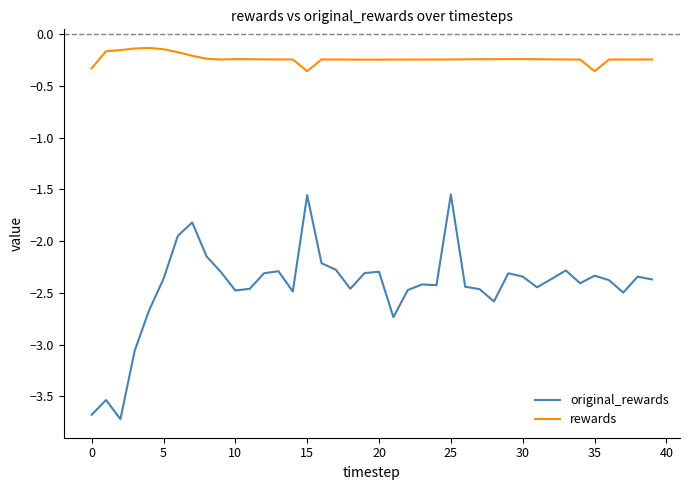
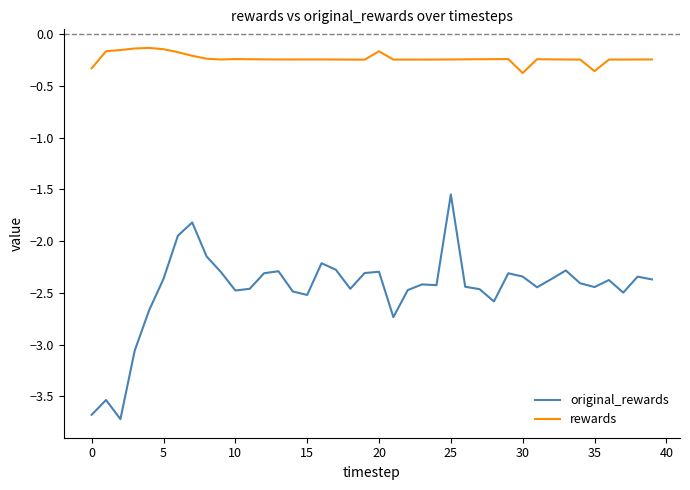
original_rewards, 15: -1.56 -> -2.52
rewards, 15: -0.36 -> -0.25
rewards, 20: -0.25 -> -0.17
rewards, 30: -0.24 -> -0.38
original_rewards, 35: -2.34 -> -2.44
